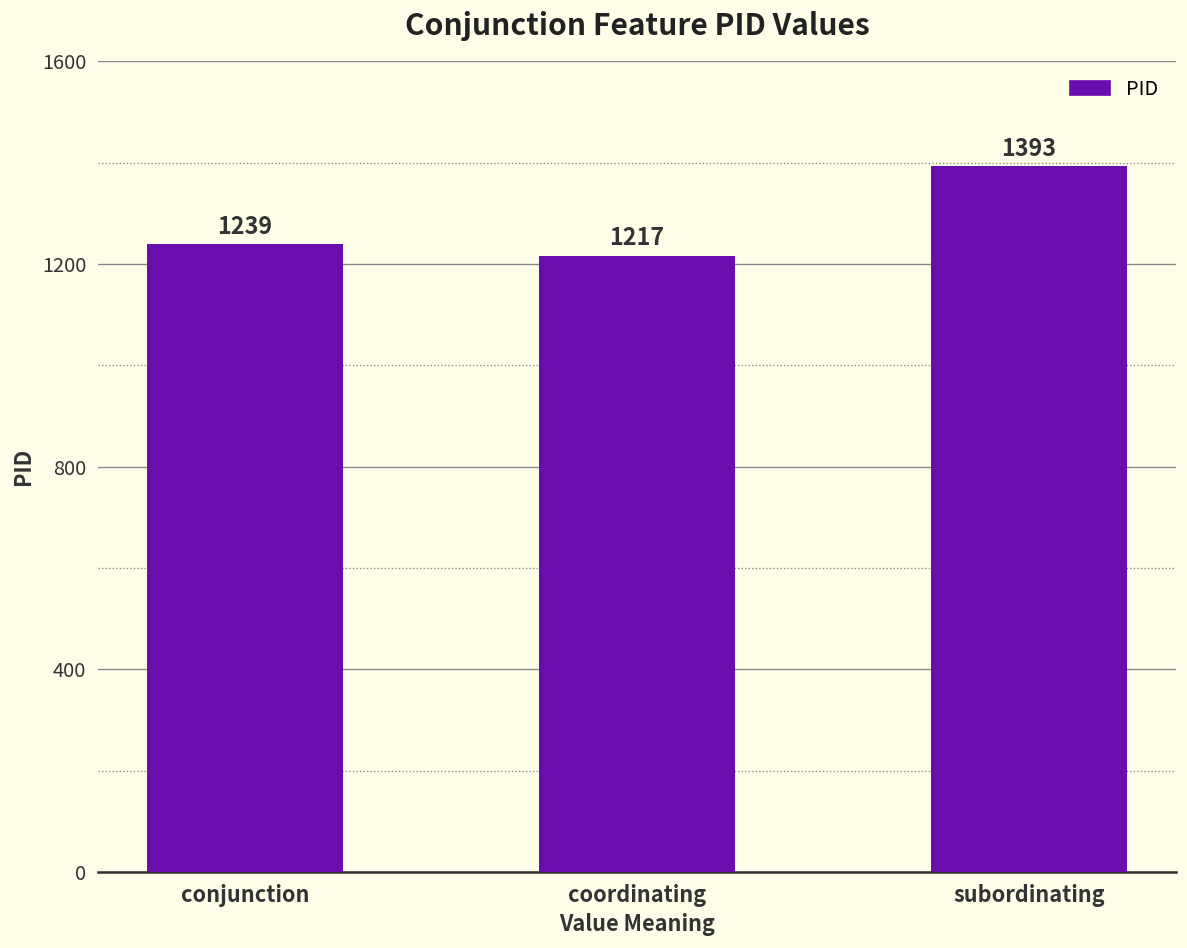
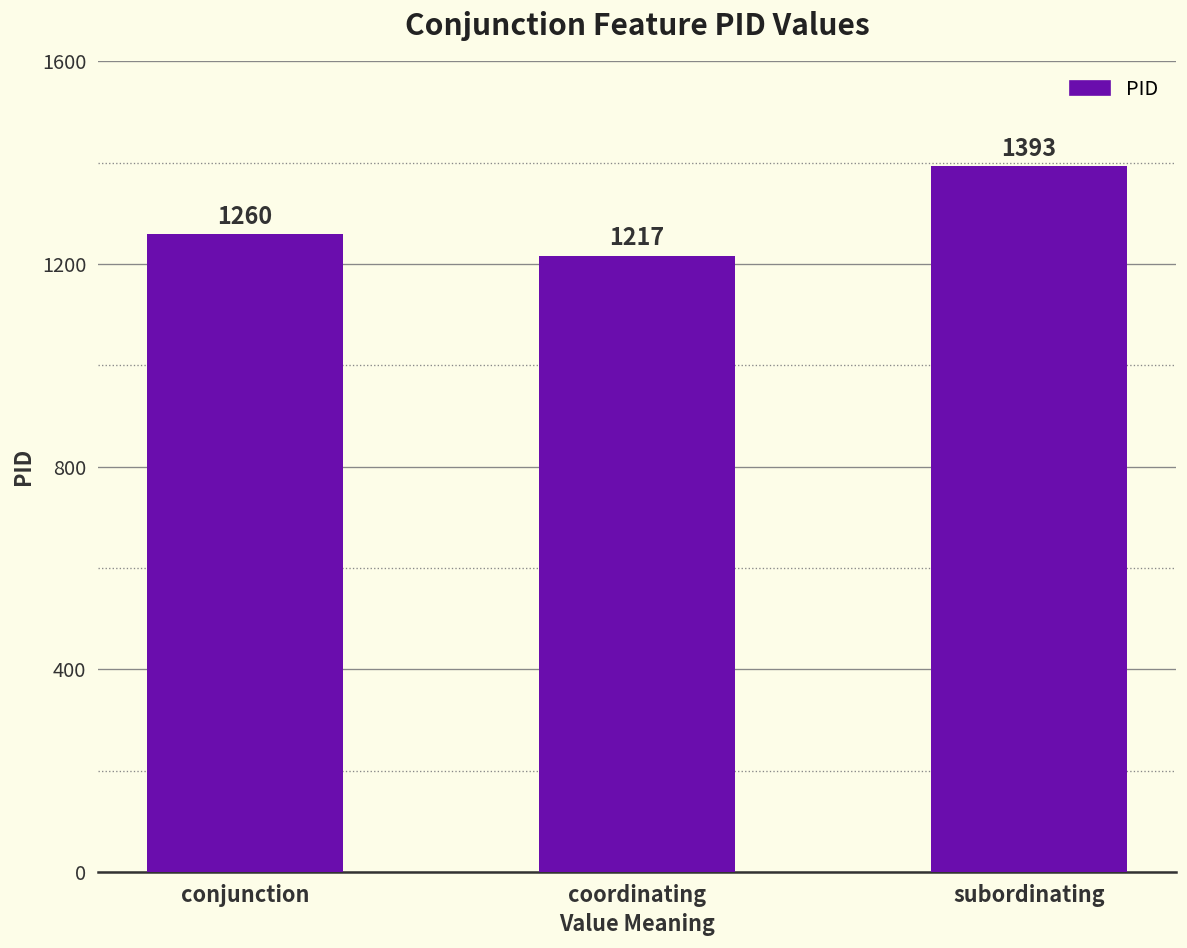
conjunction: 1239 -> 1260
